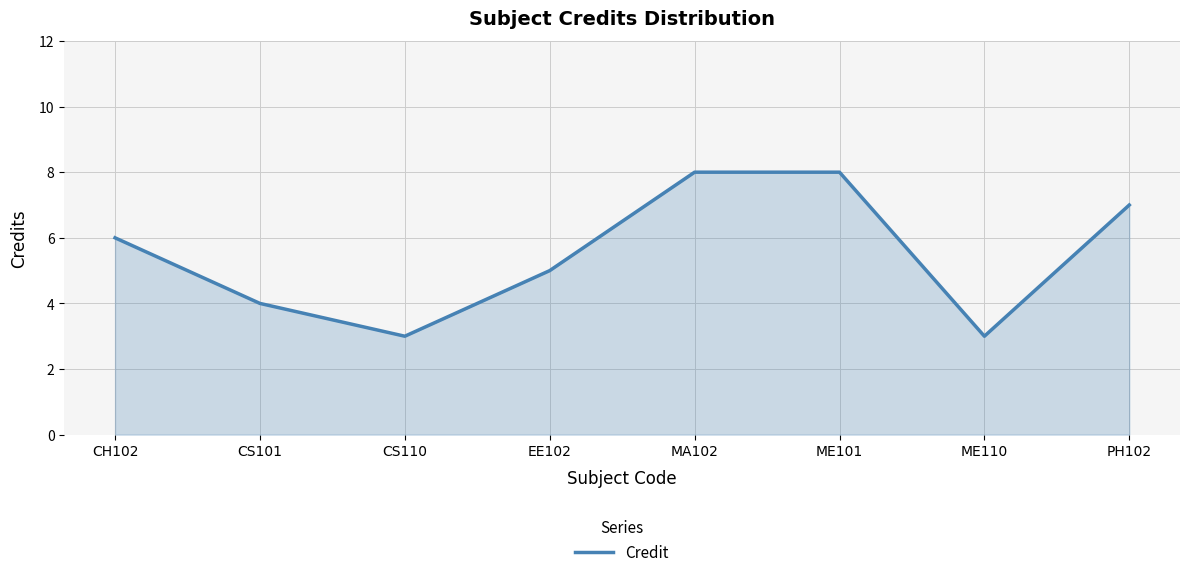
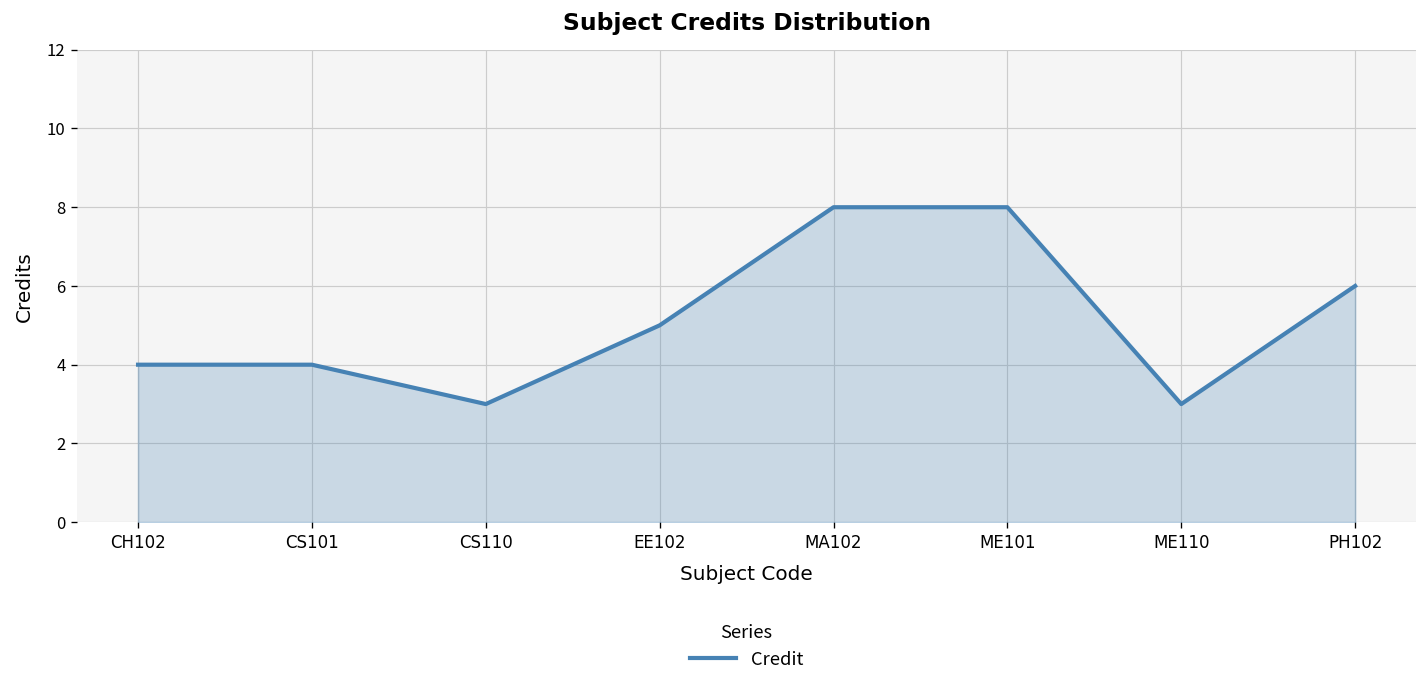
CH102: 6 -> 4
PH102: 7 -> 6
